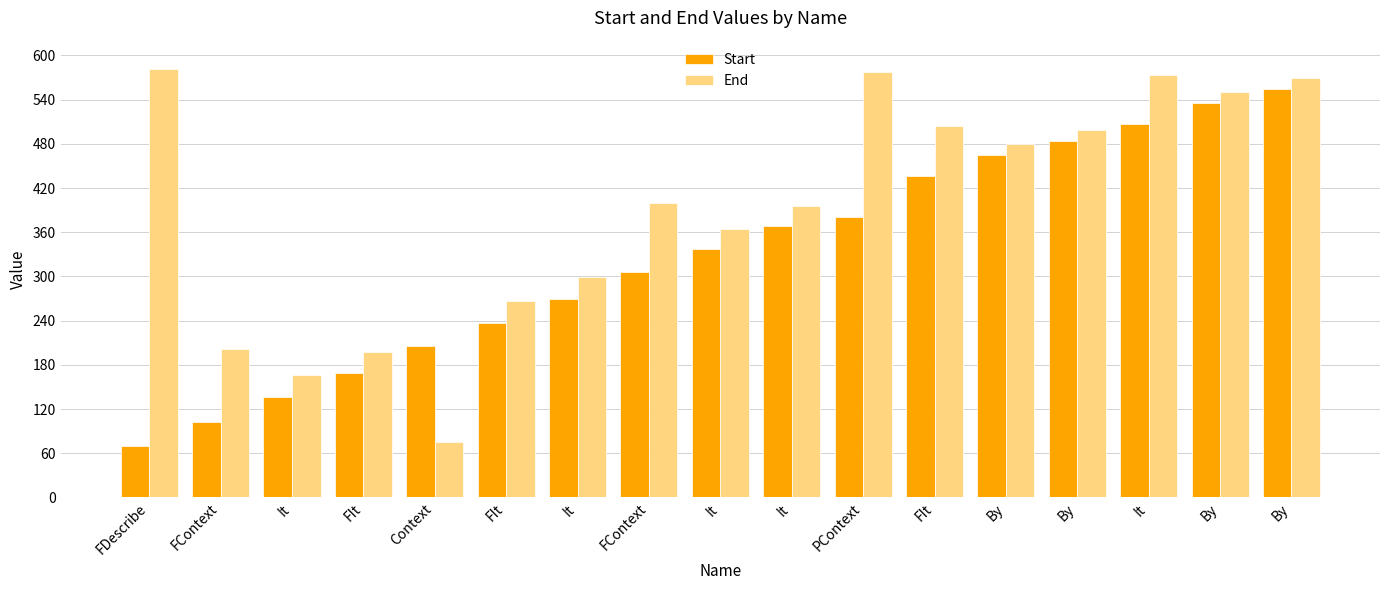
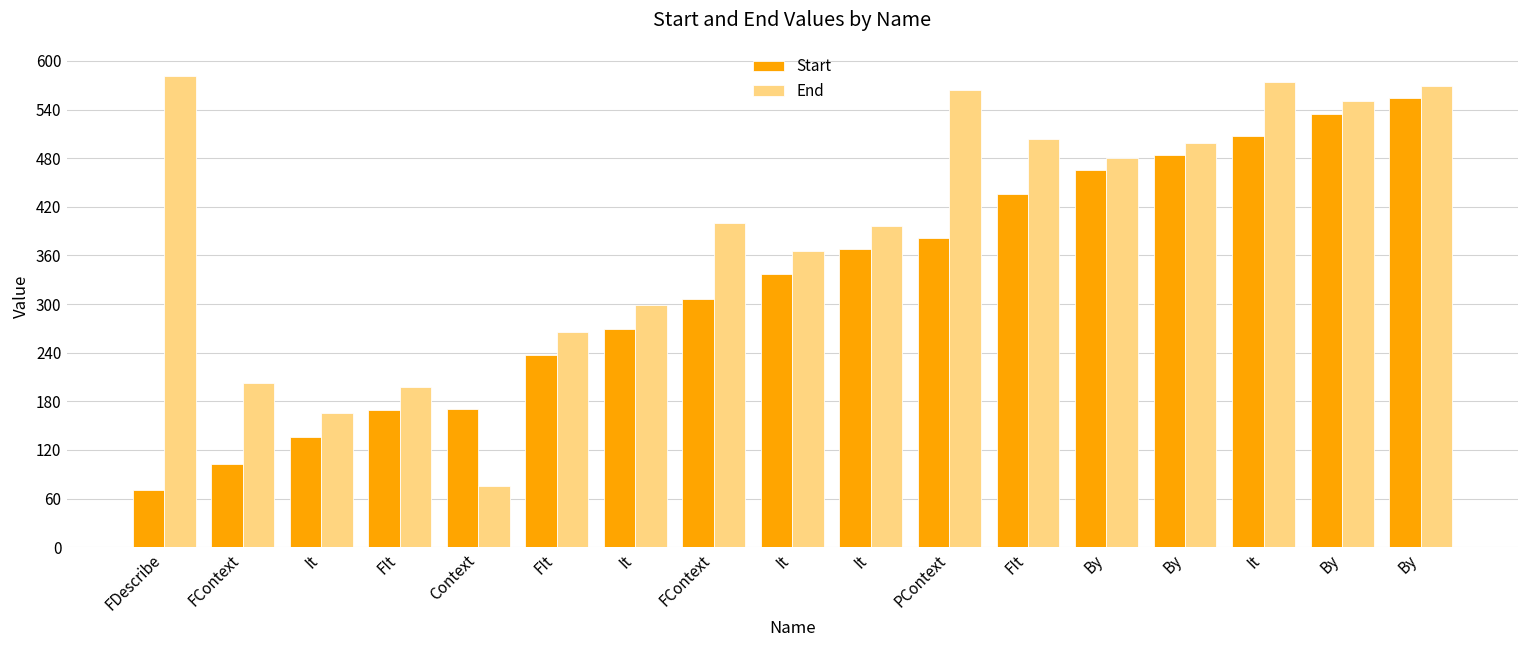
Start, Context: 210 -> 170
End, PContext: 580 -> 560
